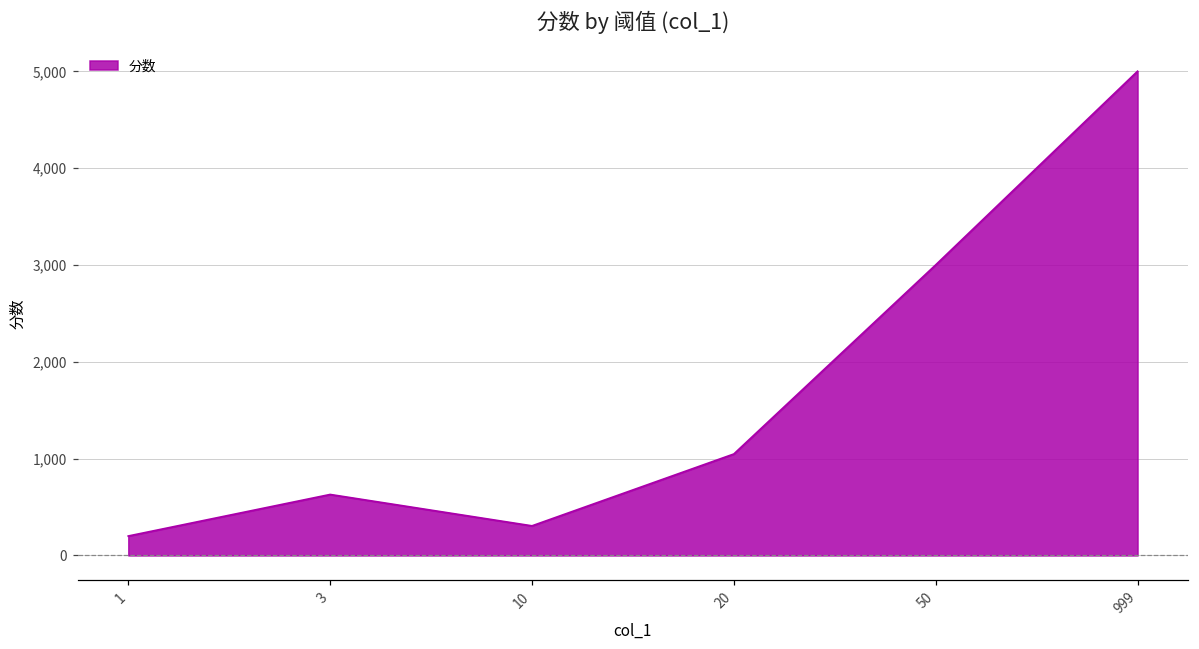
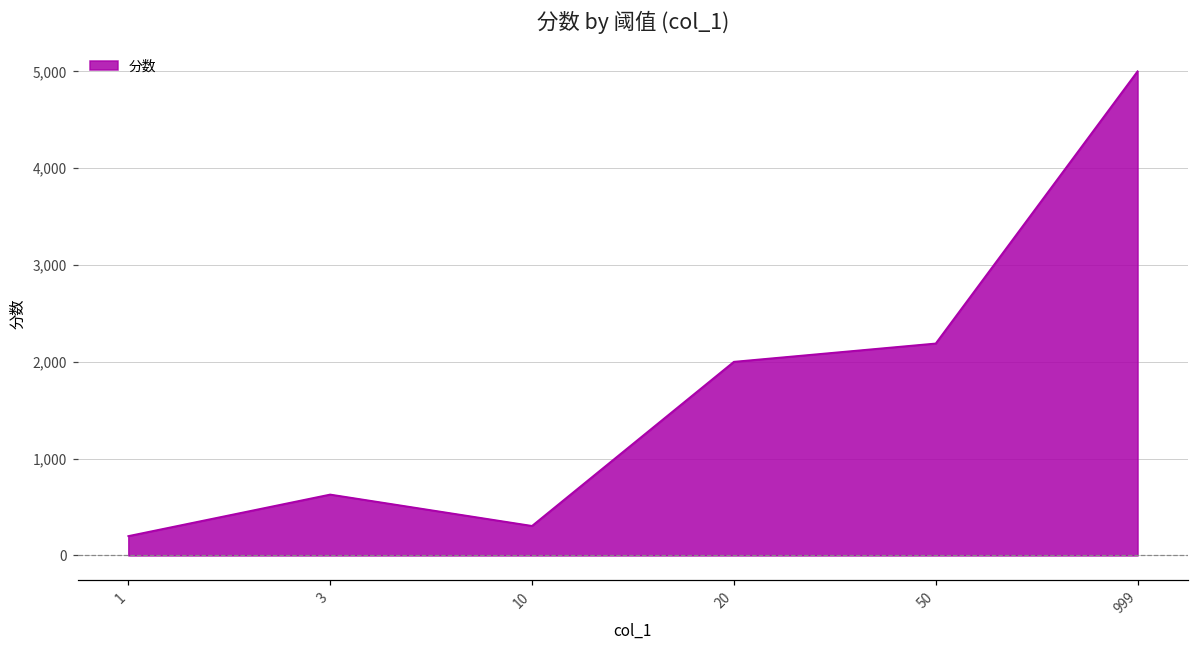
20: 1,000 -> 2,000
50: 3,000 -> 2,200
